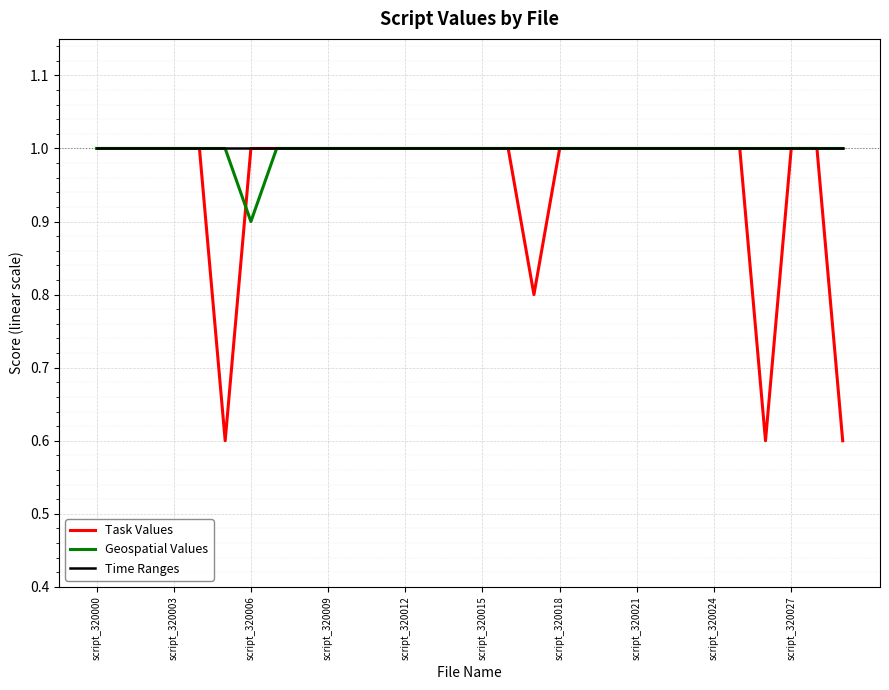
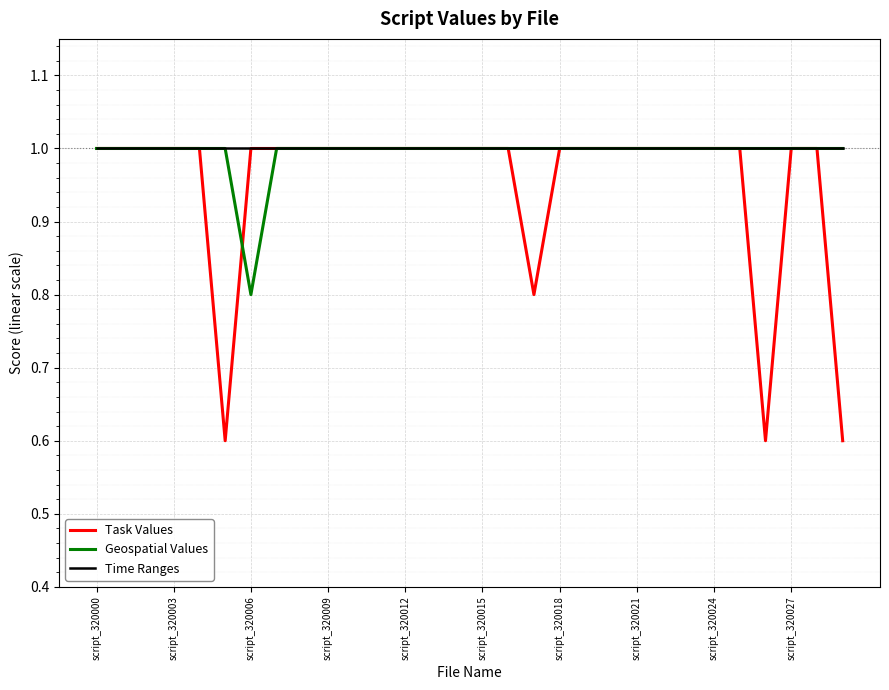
Geospatial Values, script_320006: 0.9 -> 0.8
